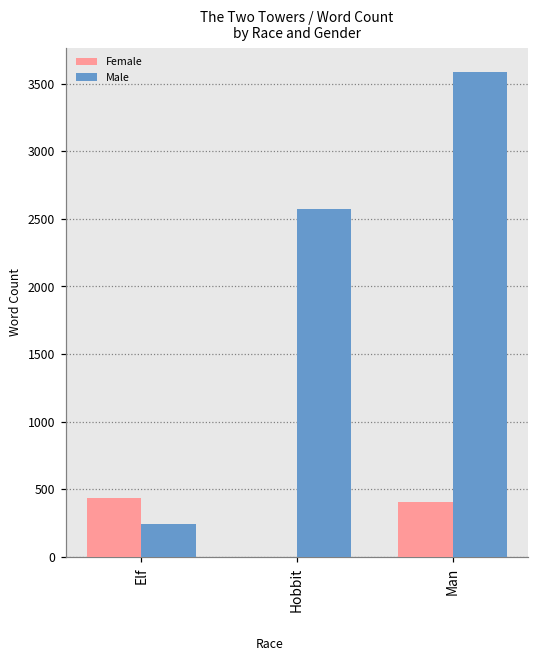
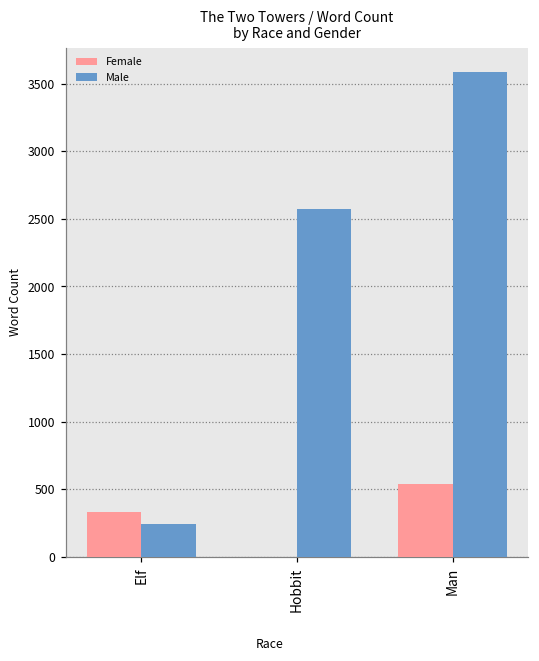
Female, Elf: 430 -> 330
Female, Man: 400 -> 540
